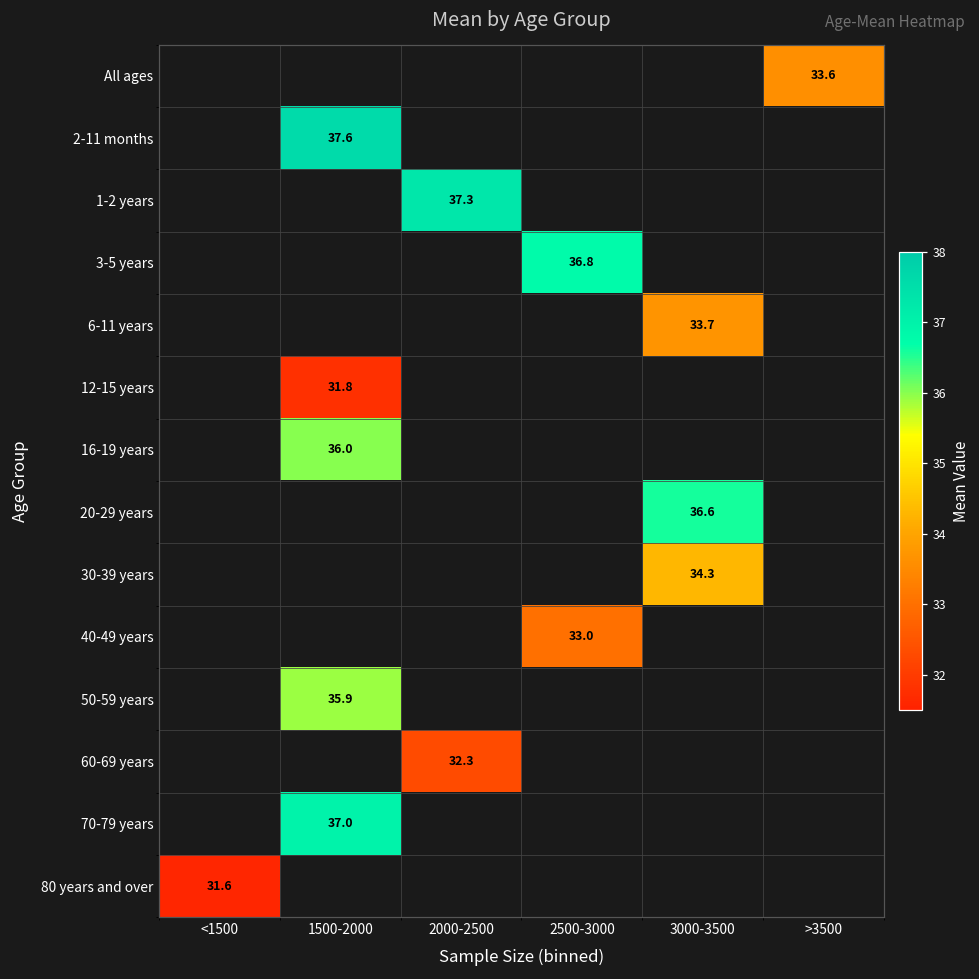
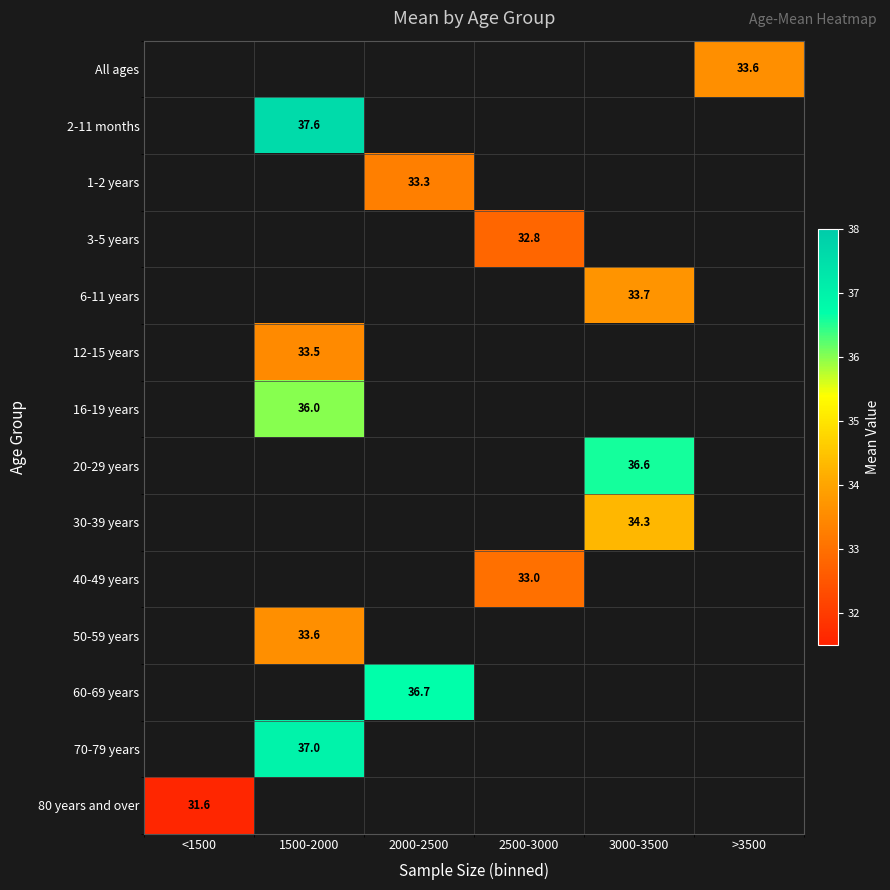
1-2 years, 2000-2500: 37.3 -> 33.3
3-5 years, 2500-3000: 36.8 -> 32.8
12-15 years, 1500-2000: 31.8 -> 33.5
50-59 years, 1500-2000: 35.9 -> 33.6
60-69 years, 2000-2500: 32.3 -> 36.7
